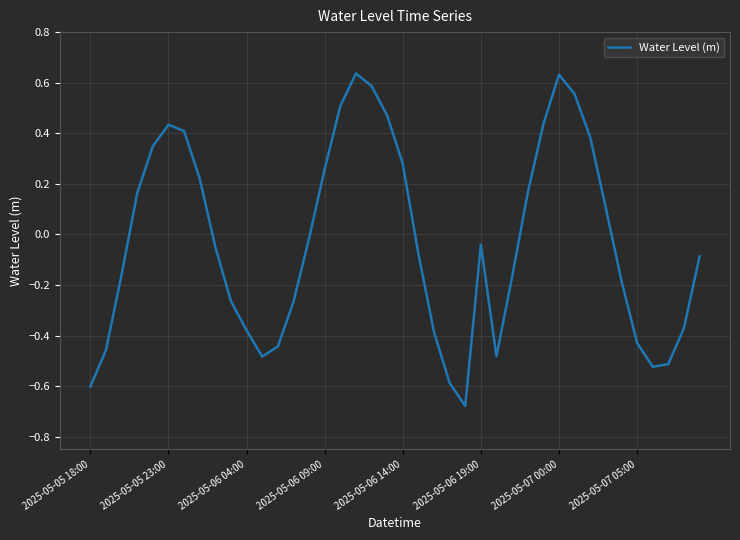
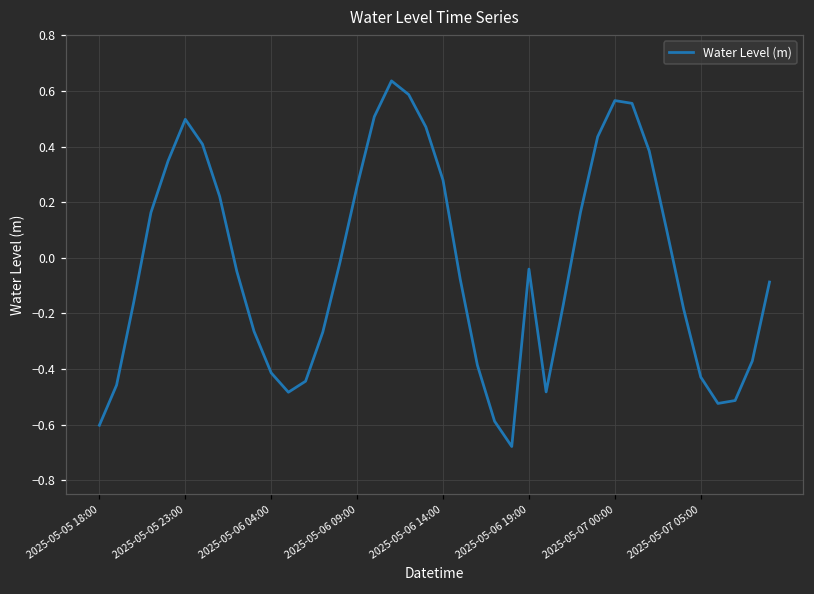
2025-05-05 23:00: 0.43 -> 0.50
2025-05-06 04:00: -0.38 -> -0.41
2025-05-07 00:00: 0.63 -> 0.57
